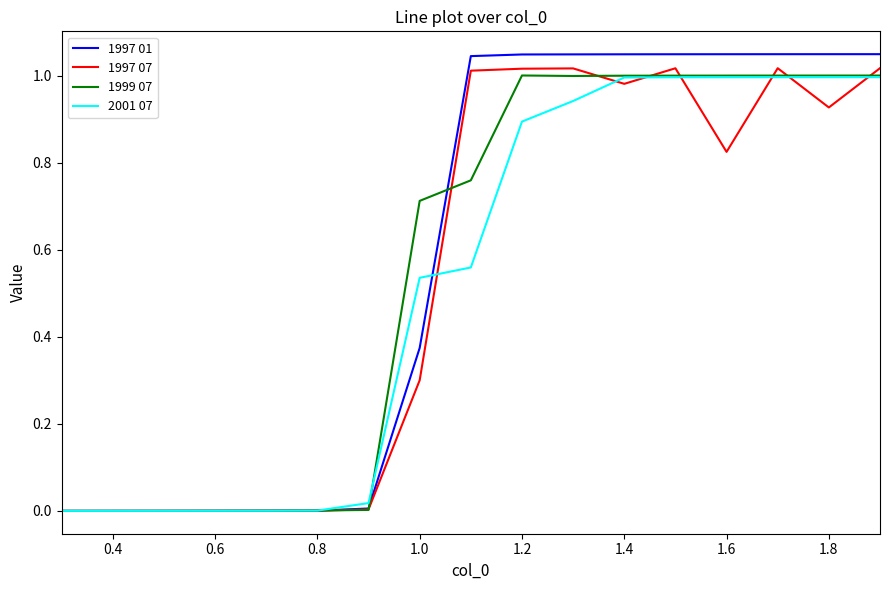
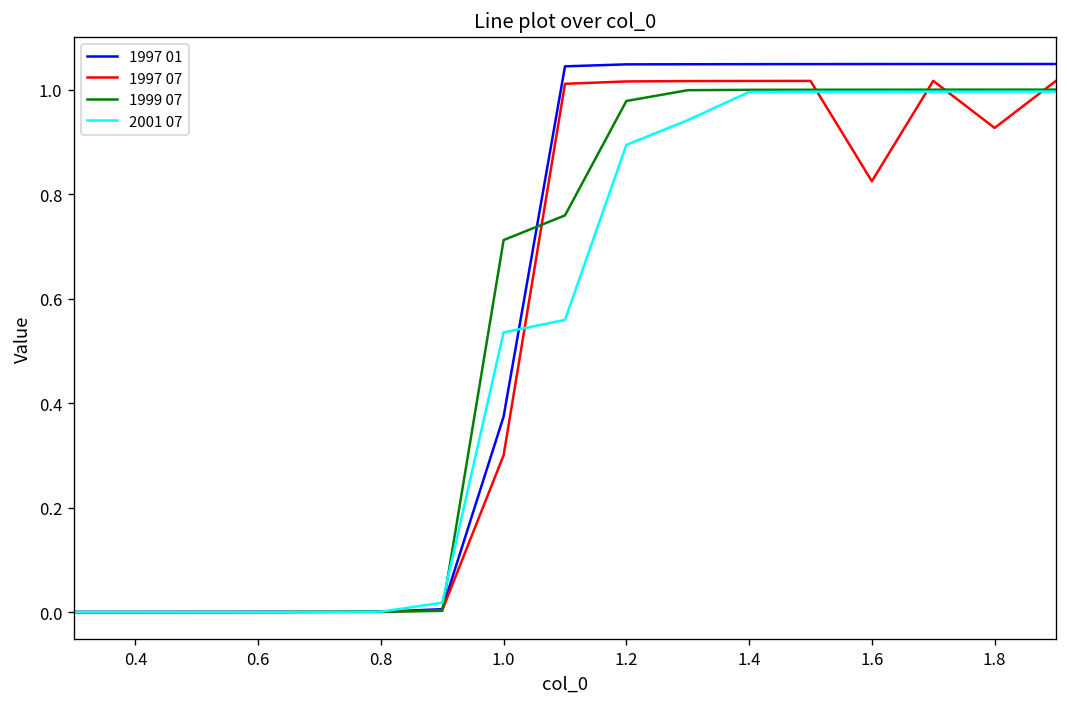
1999 07, 1.2: 1.00 -> 0.98
1997 07, 1.4: 0.98 -> 1.02
